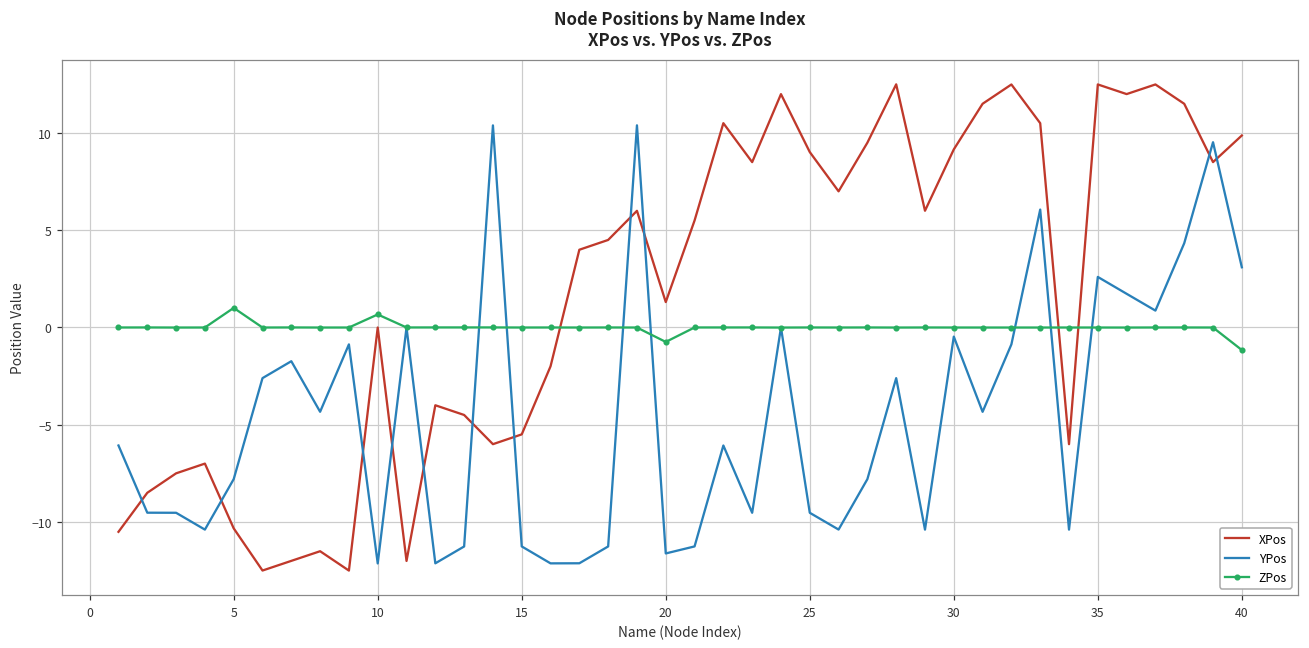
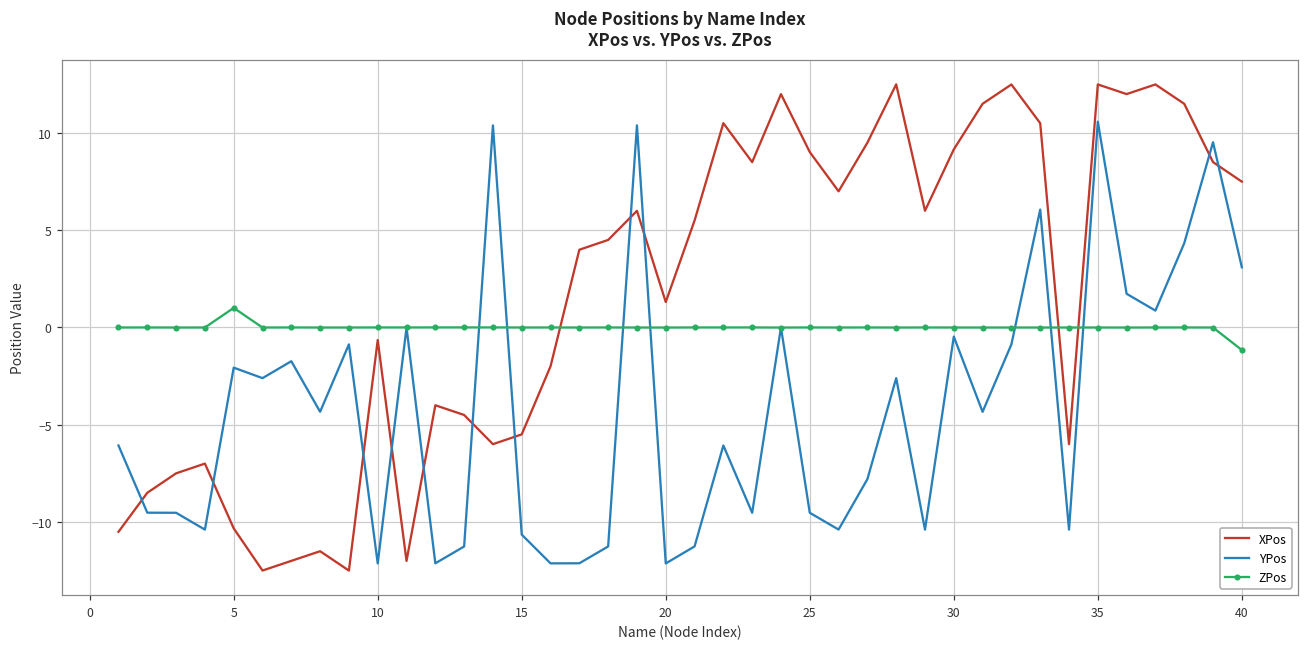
YPos, 5: -7.8 -> -2.1
XPos, 10: 0.0 -> -0.6
ZPos, 10: 0.7 -> 0.0
YPos, 15: -11.3 -> -10.6
YPos, 20: -11.6 -> -12.1
ZPos, 20: -0.7 -> 0.0
YPos, 35: 2.6 -> 10.6
XPos, 40: 9.9 -> 7.5
